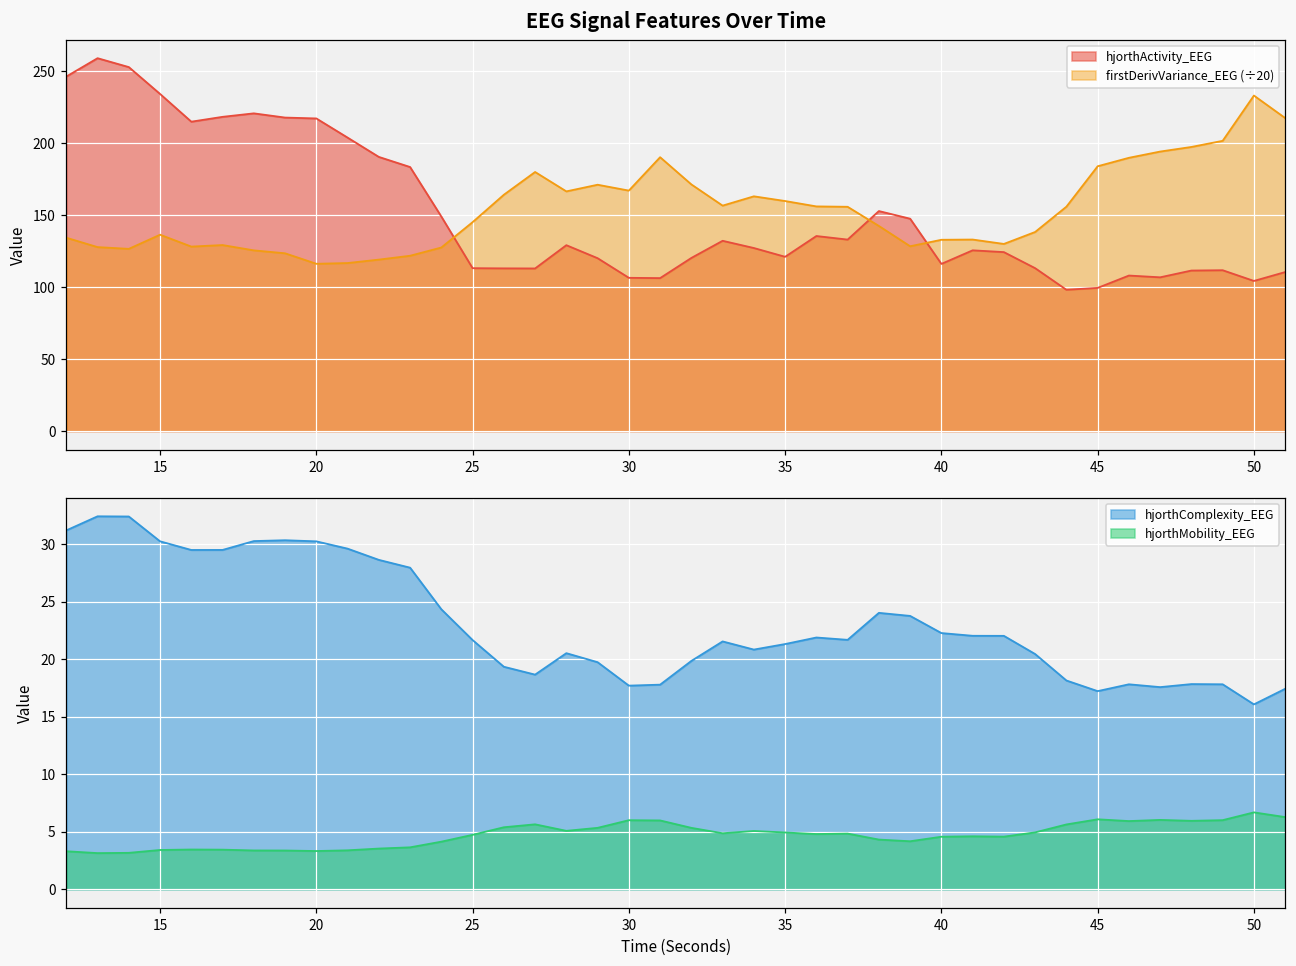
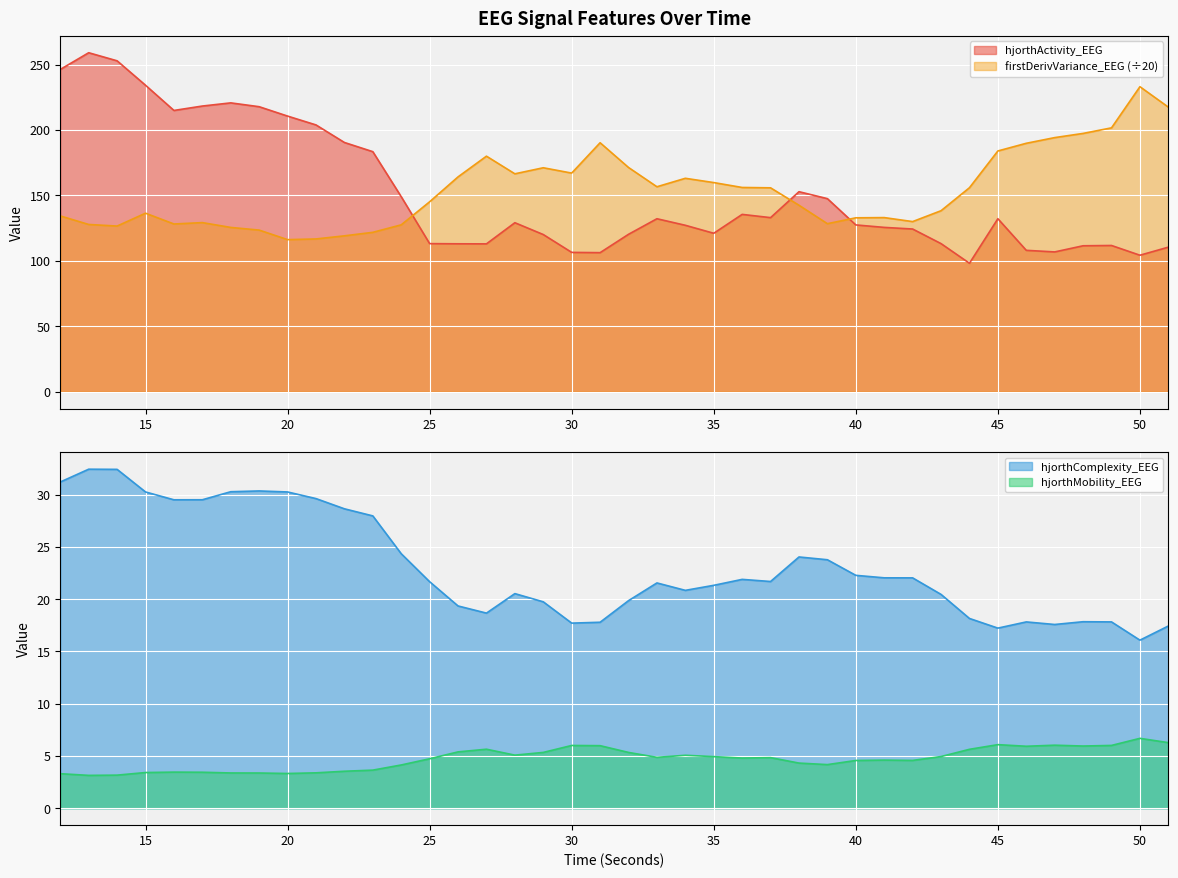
EEG Signal Features Over Time, hjorthActivity_EEG, 20: 217 -> 211
EEG Signal Features Over Time, hjorthActivity_EEG, 40: 116 -> 127
EEG Signal Features Over Time, hjorthActivity_EEG, 45: 99 -> 132
